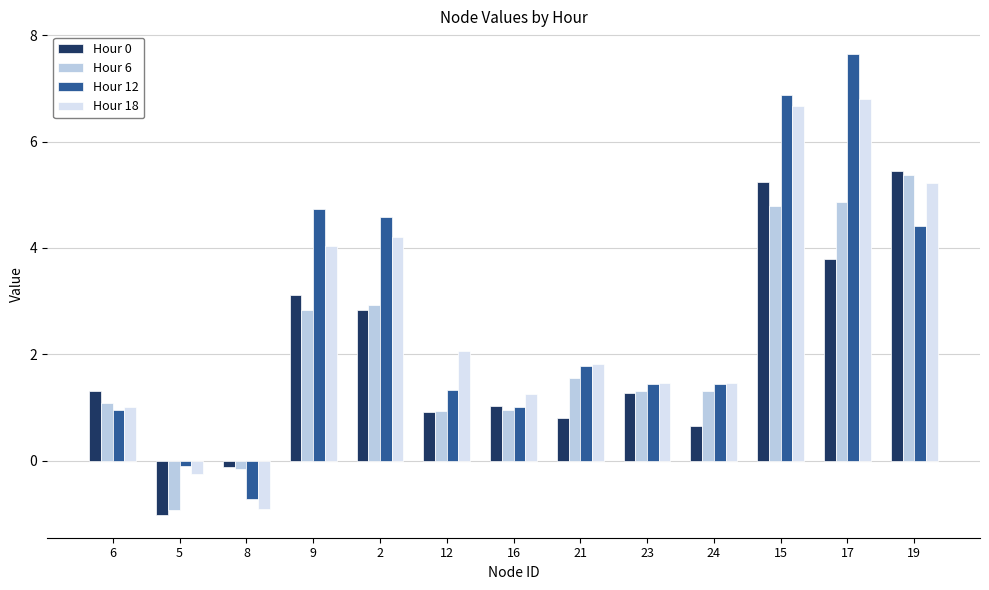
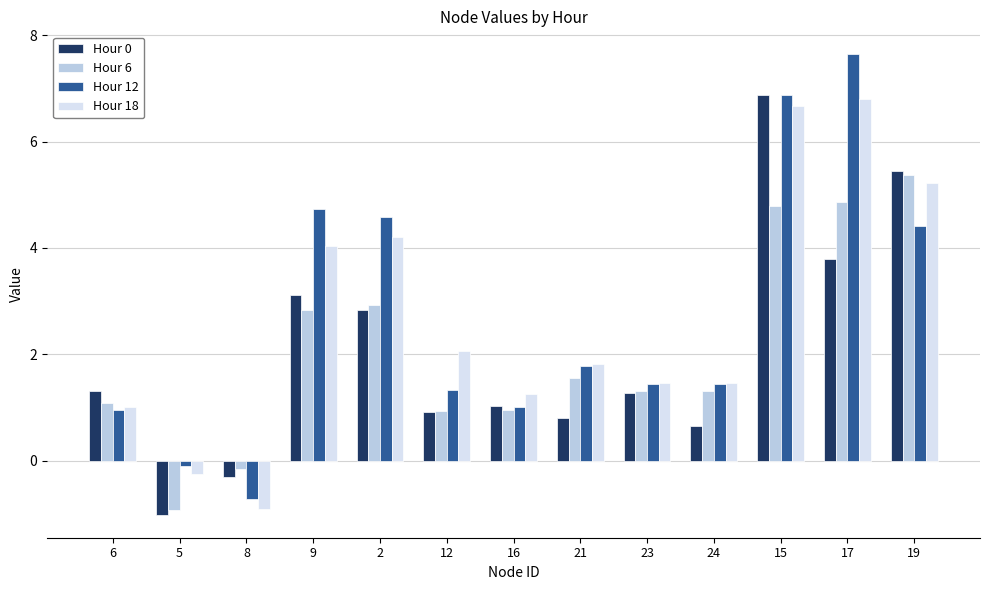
Hour 0, 8: -0.1 -> -0.3
Hour 0, 15: 5.2 -> 6.9
